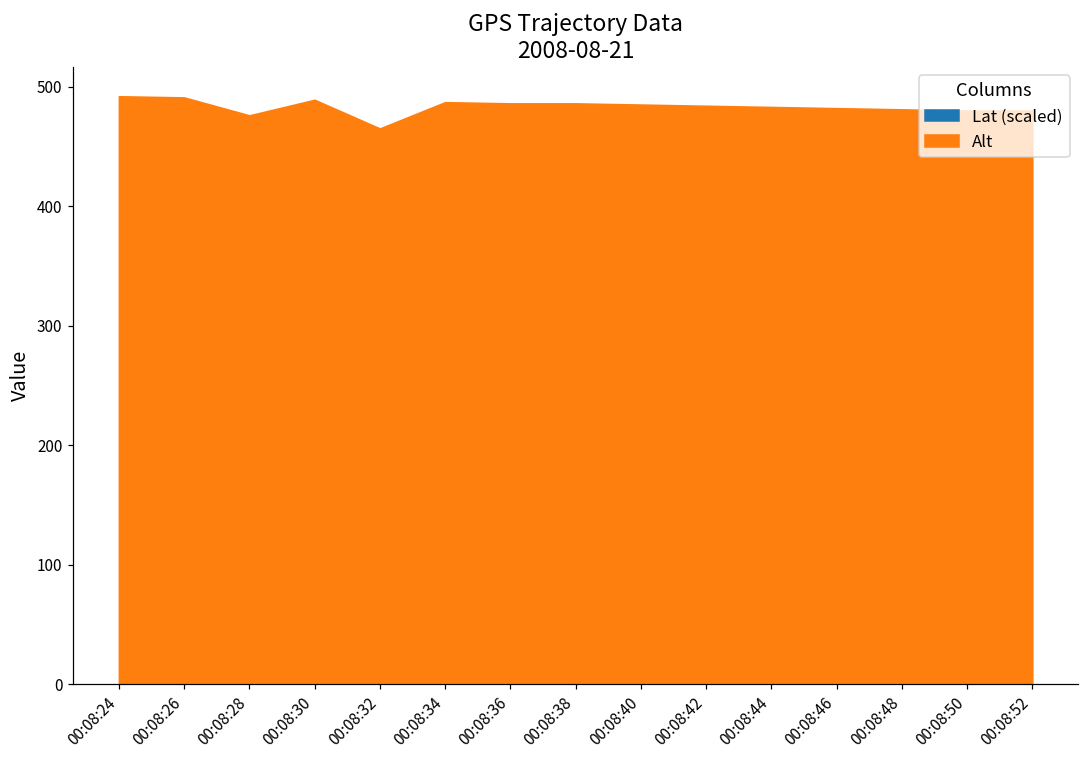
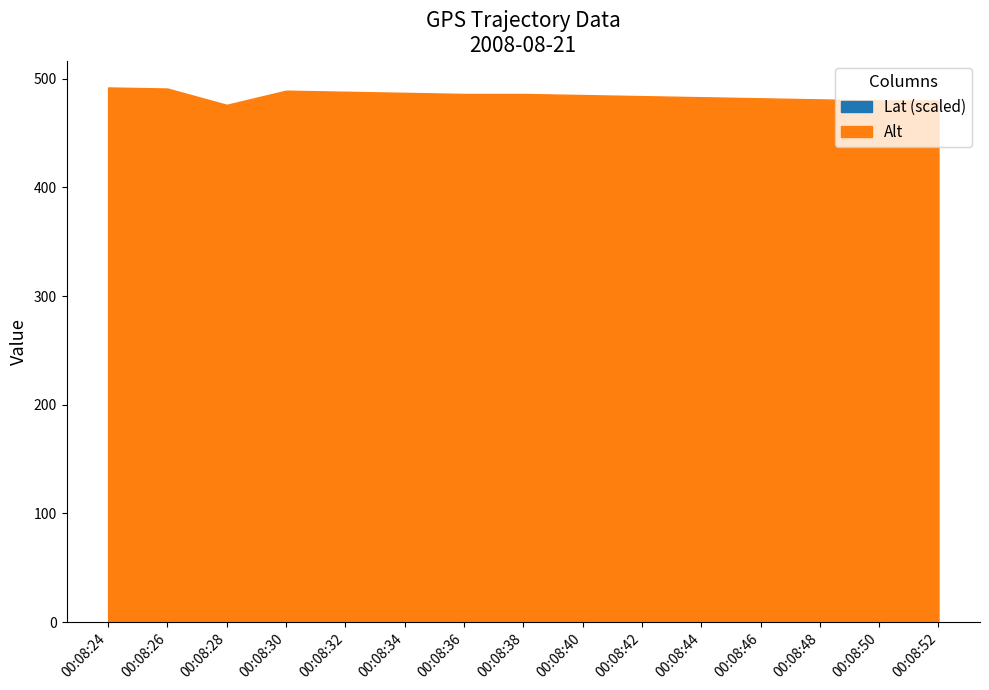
Alt, 00:08:32: 465 -> 488
